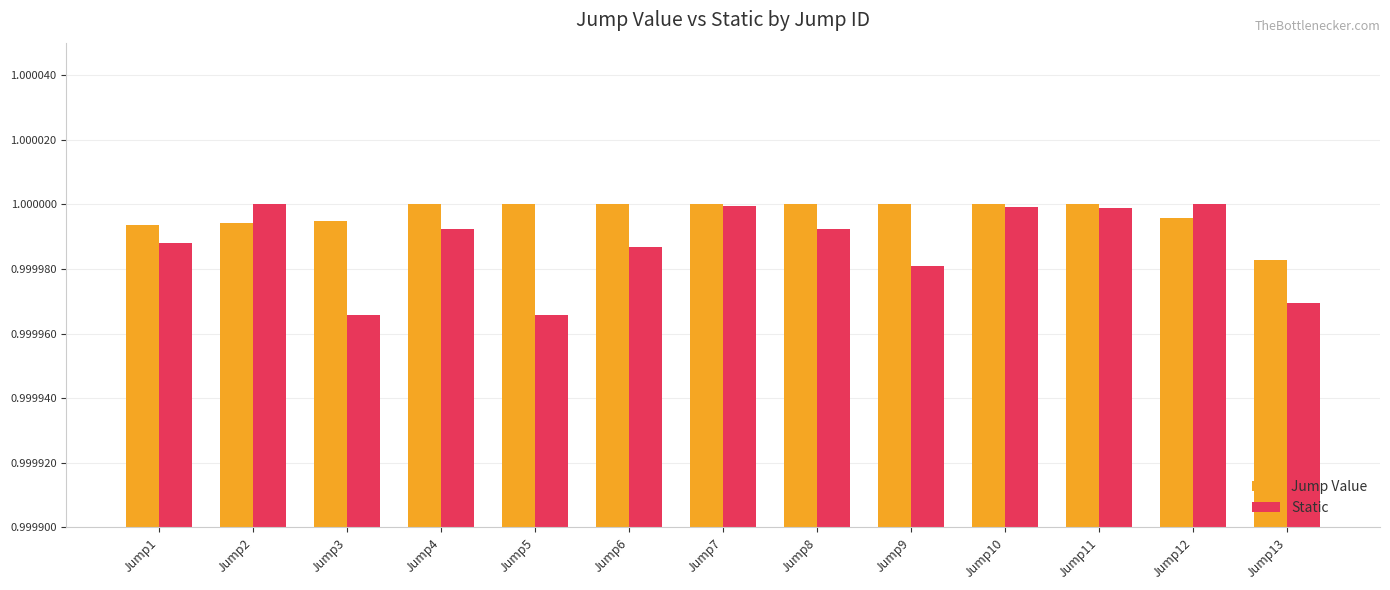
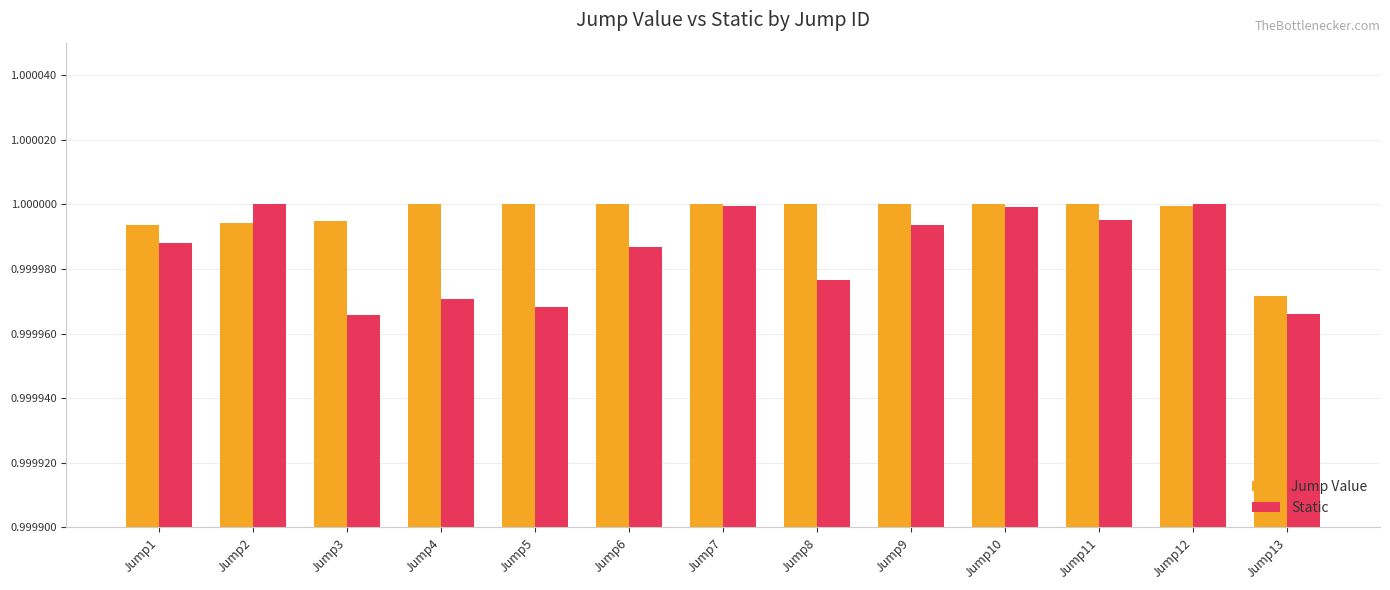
Static, Jump4: 0.999992 -> 0.999971
Static, Jump5: 0.999966 -> 0.999968
Static, Jump8: 0.999992 -> 0.999977
Static, Jump9: 0.999981 -> 0.999994
Static, Jump11: 0.999999 -> 0.999995
Jump Value, Jump12: 0.999996 -> 0.999999
Jump Value, Jump13: 0.999983 -> 0.999972
Static, Jump13: 0.999969 -> 0.999966
